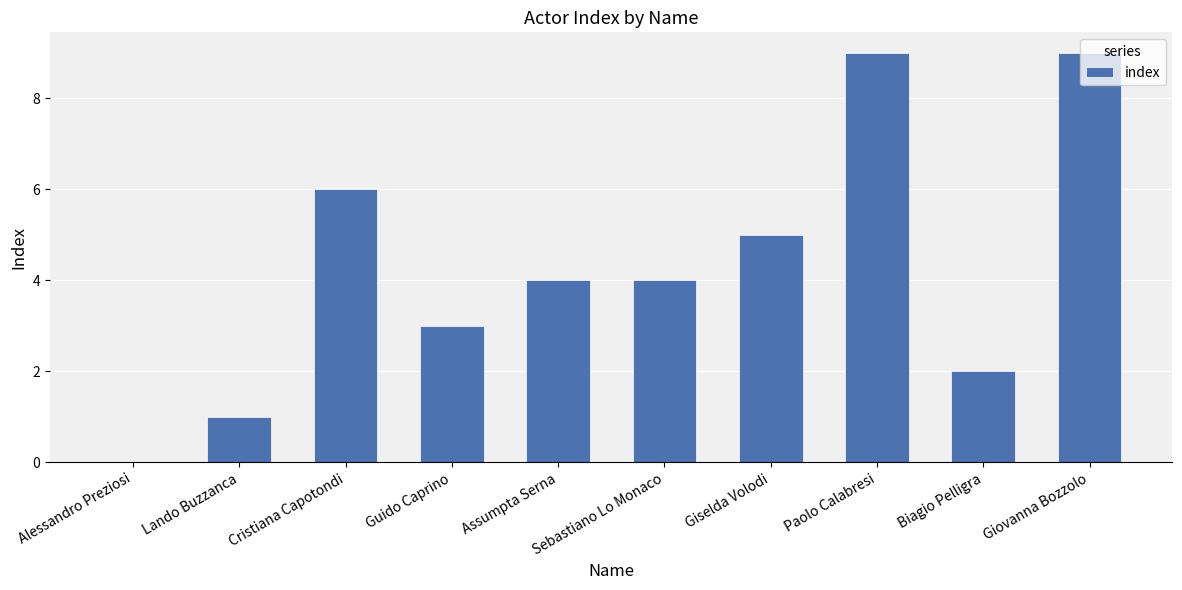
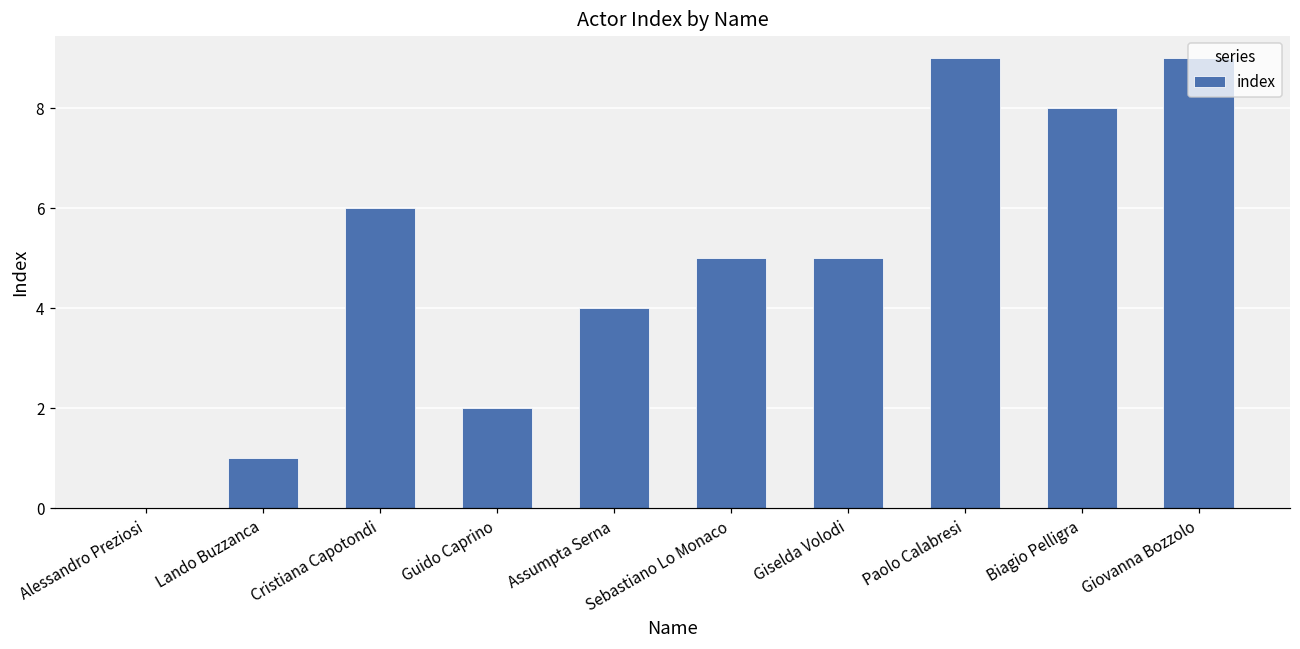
Guido Caprino: 3 -> 2
Sebastiano Lo Monaco: 4 -> 5
Biagio Pelligra: 2 -> 8
